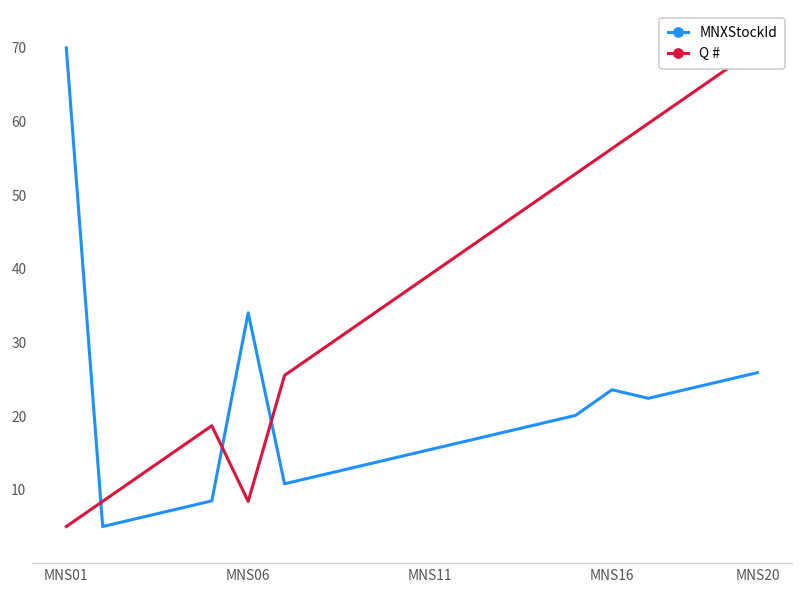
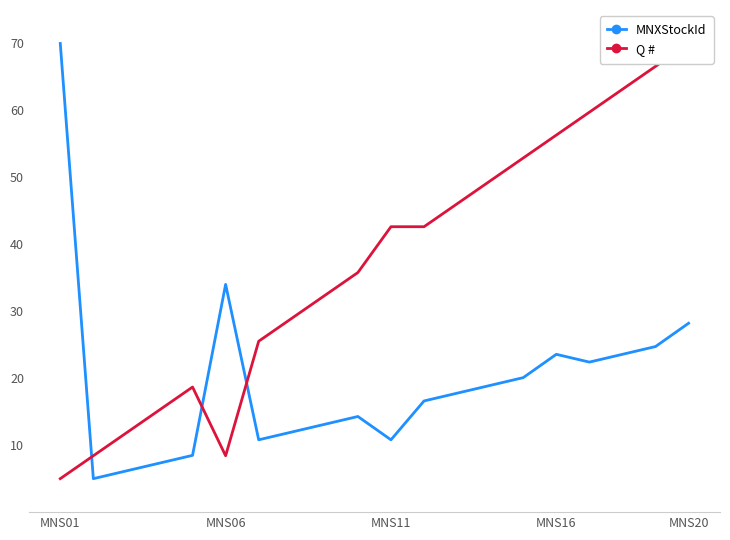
MNXStockId, MNS11: 15 -> 11
Q #, MNS11: 39 -> 43
MNXStockId, MNS20: 26 -> 28
